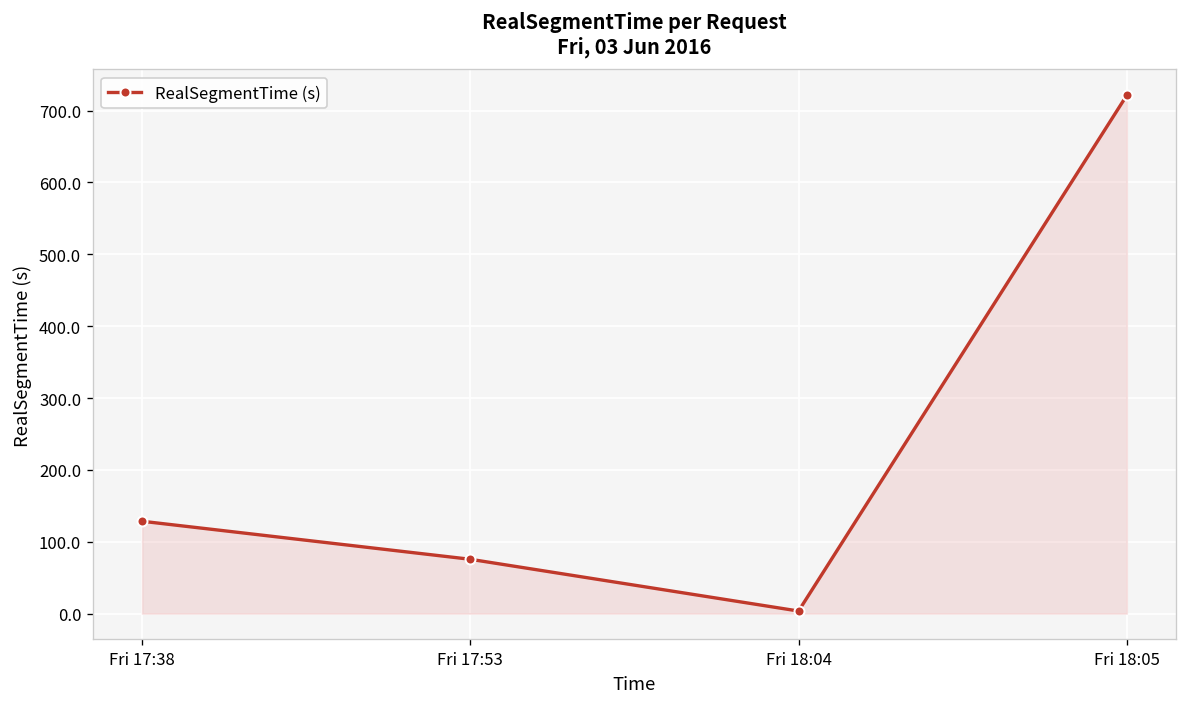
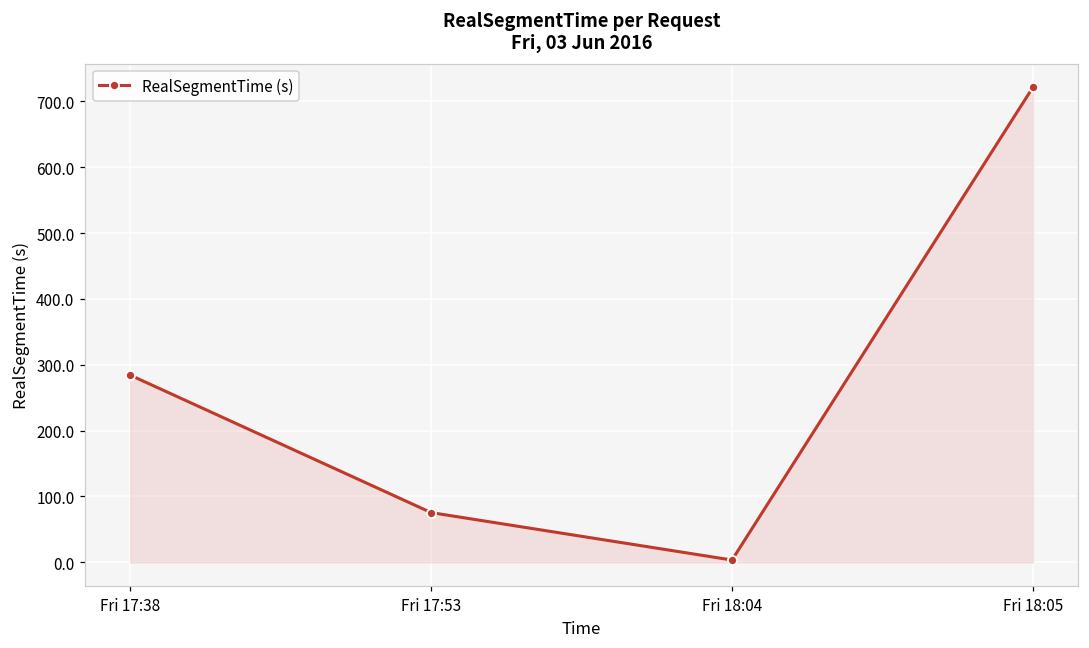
Fri 17:38: 130 -> 280
